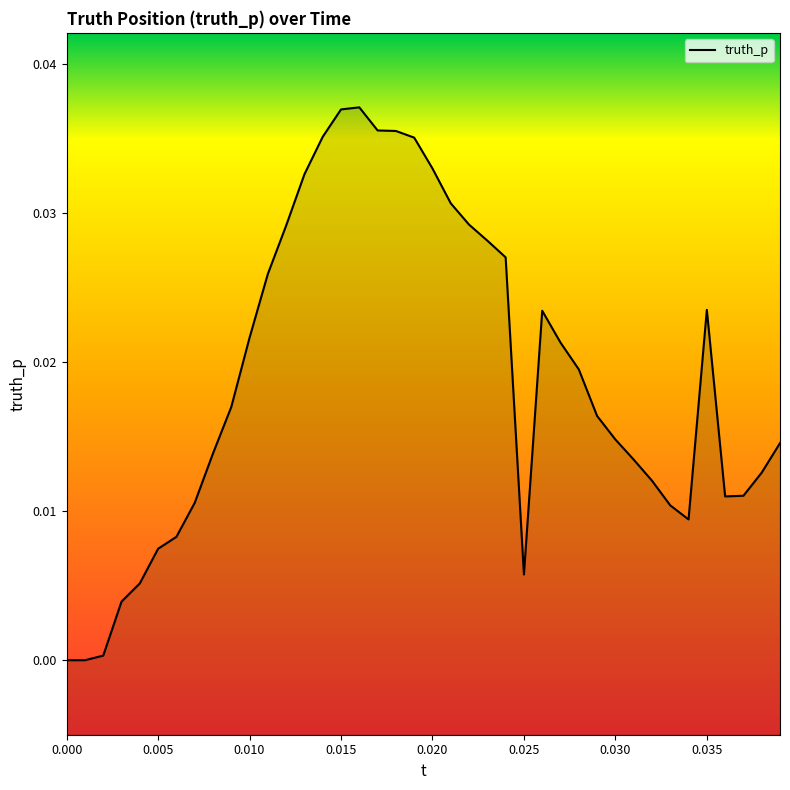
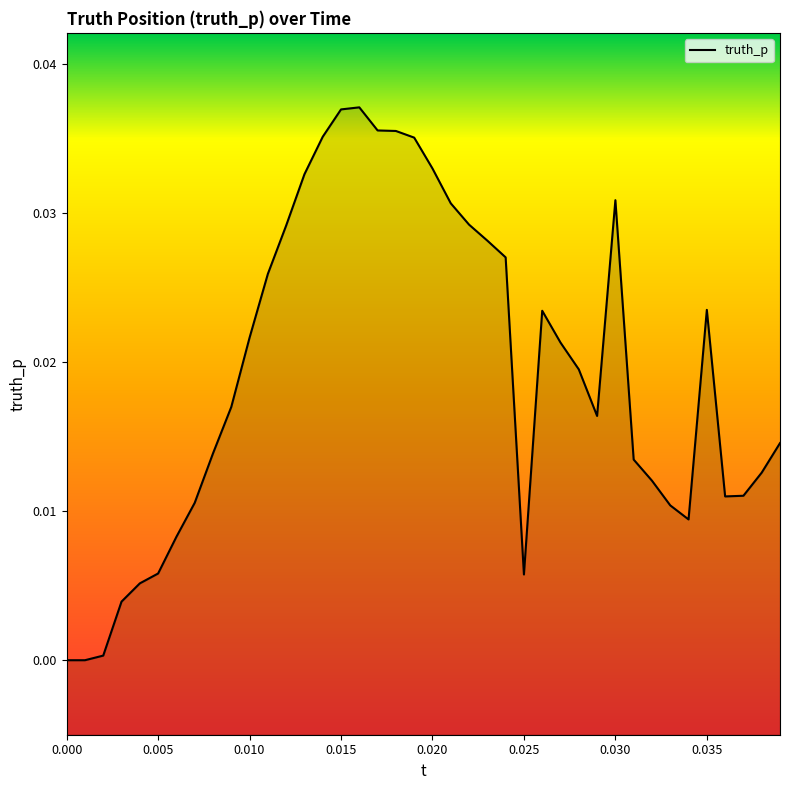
0.005: 0.0075 -> 0.0058
0.030: 0.0148 -> 0.0309
